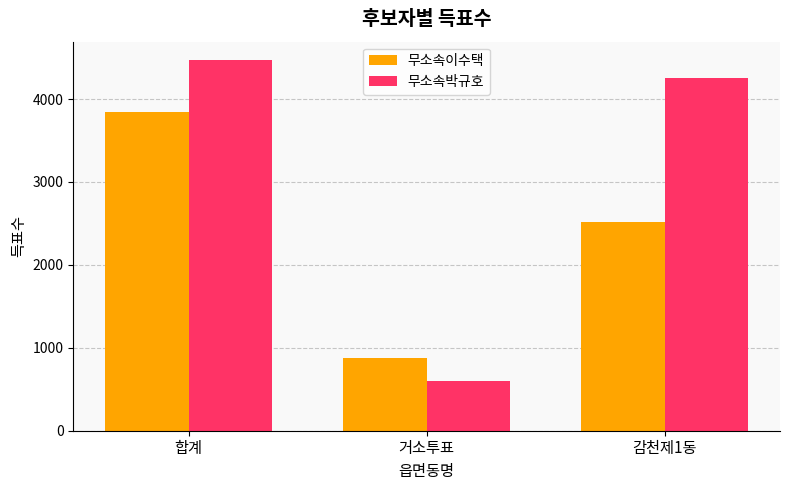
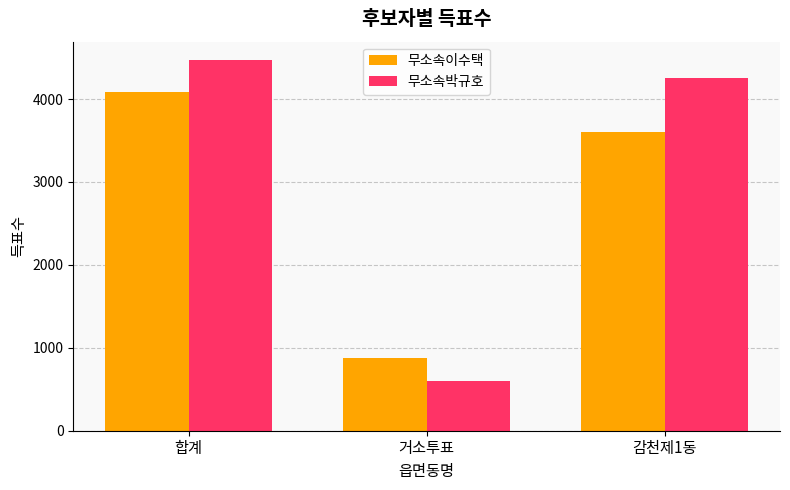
무소속이수택, 합계: 3800 -> 4100
무소속이수택, 감천제1동: 2500 -> 3600
